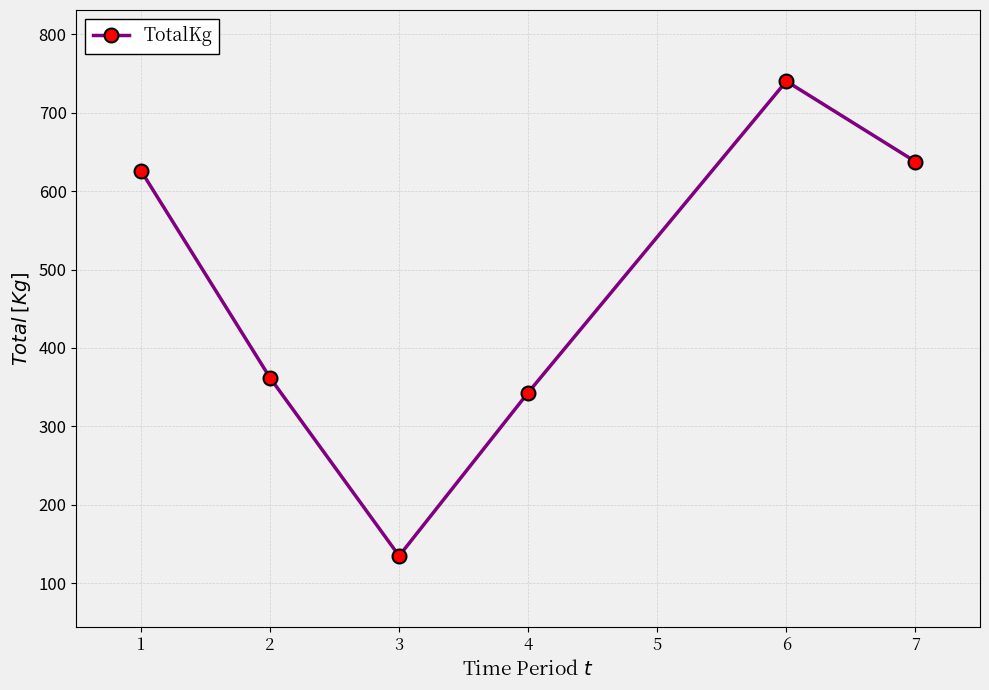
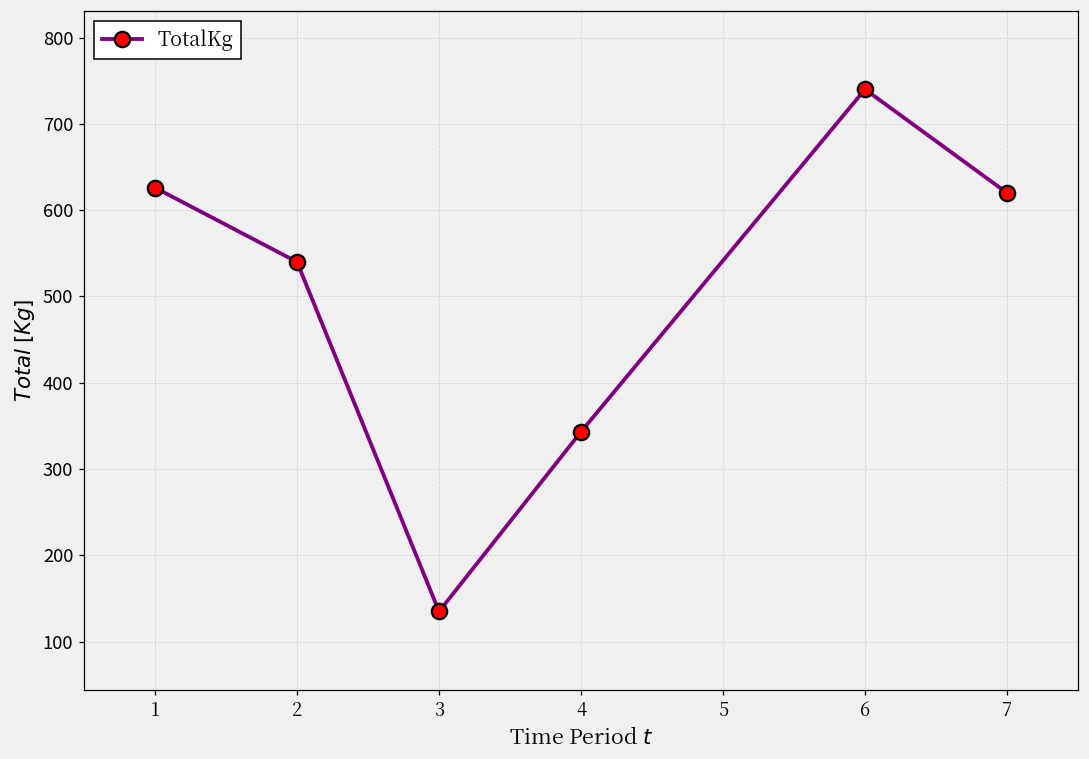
2: 360 -> 540
7: 640 -> 620
